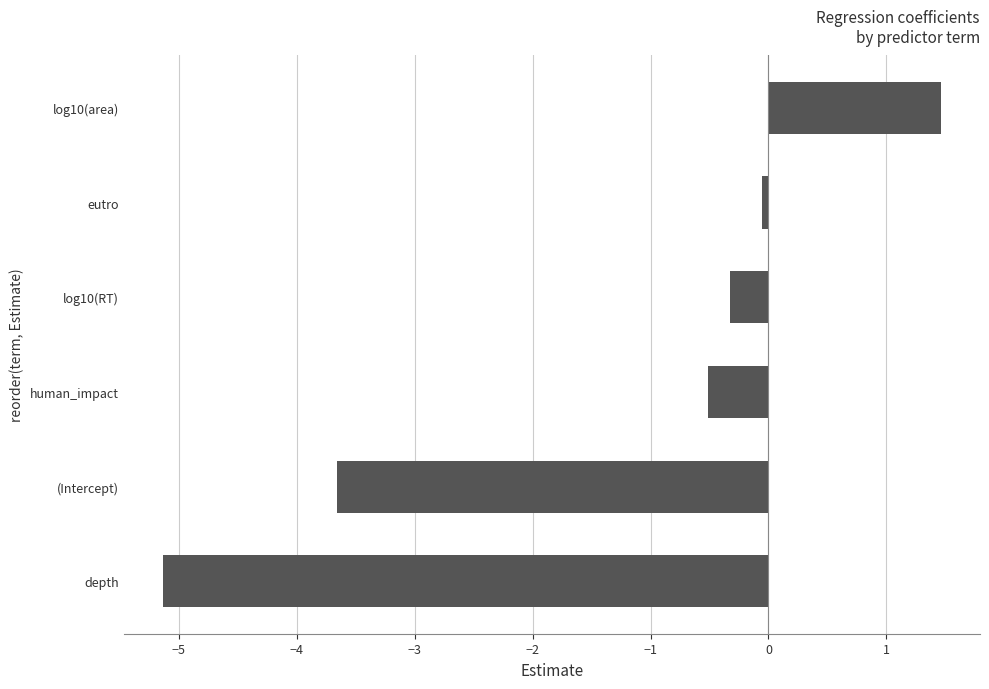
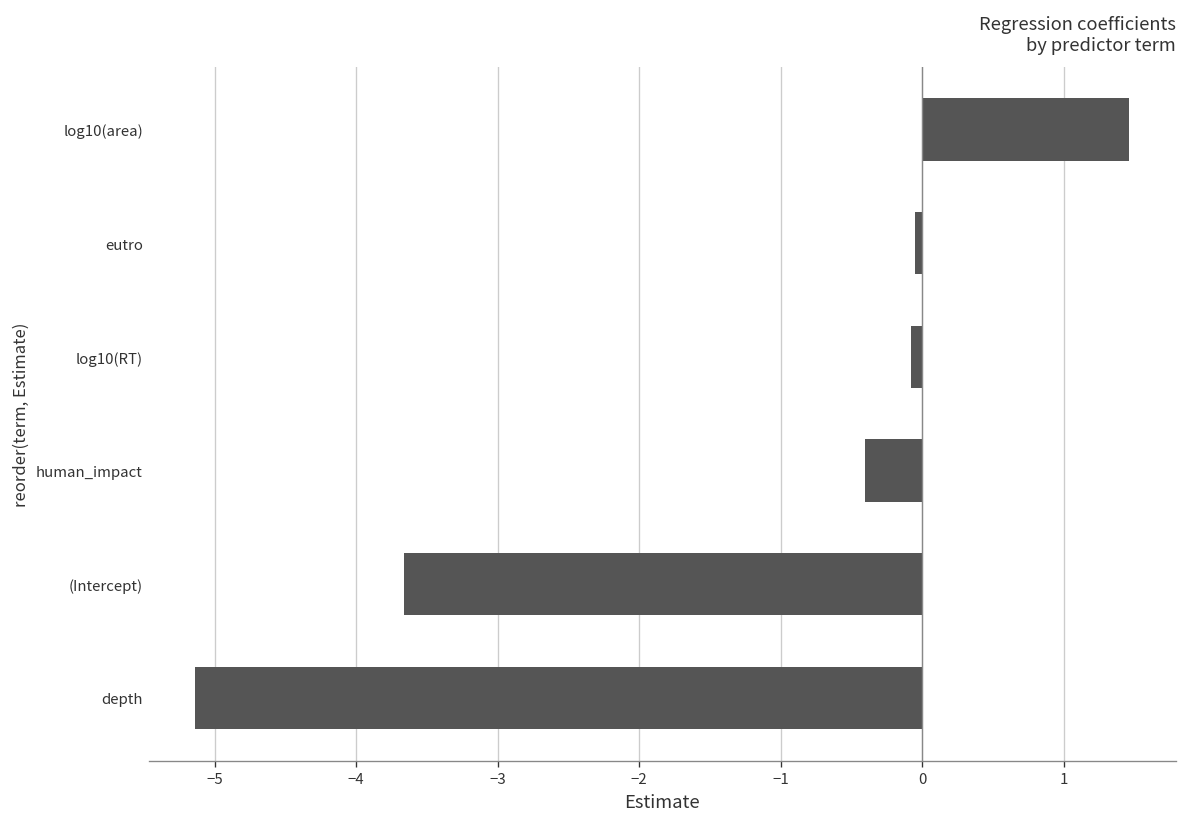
log10(RT): -0.32 -> -0.08
human_impact: -0.51 -> -0.40
